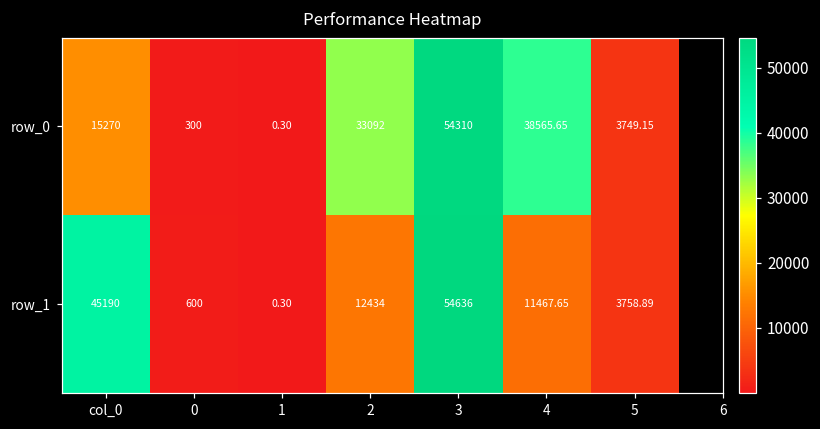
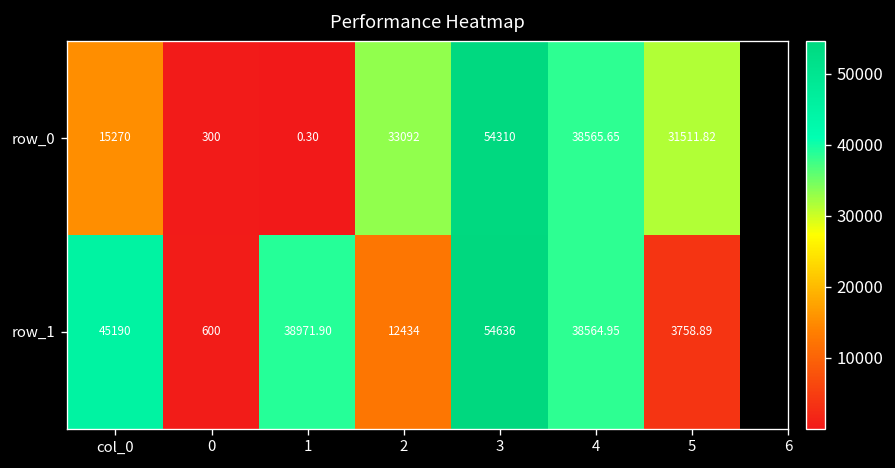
row_0, 5: 3749.15 -> 31511.82
row_1, 1: 0.30 -> 38971.90
row_1, 4: 11467.65 -> 38564.95
